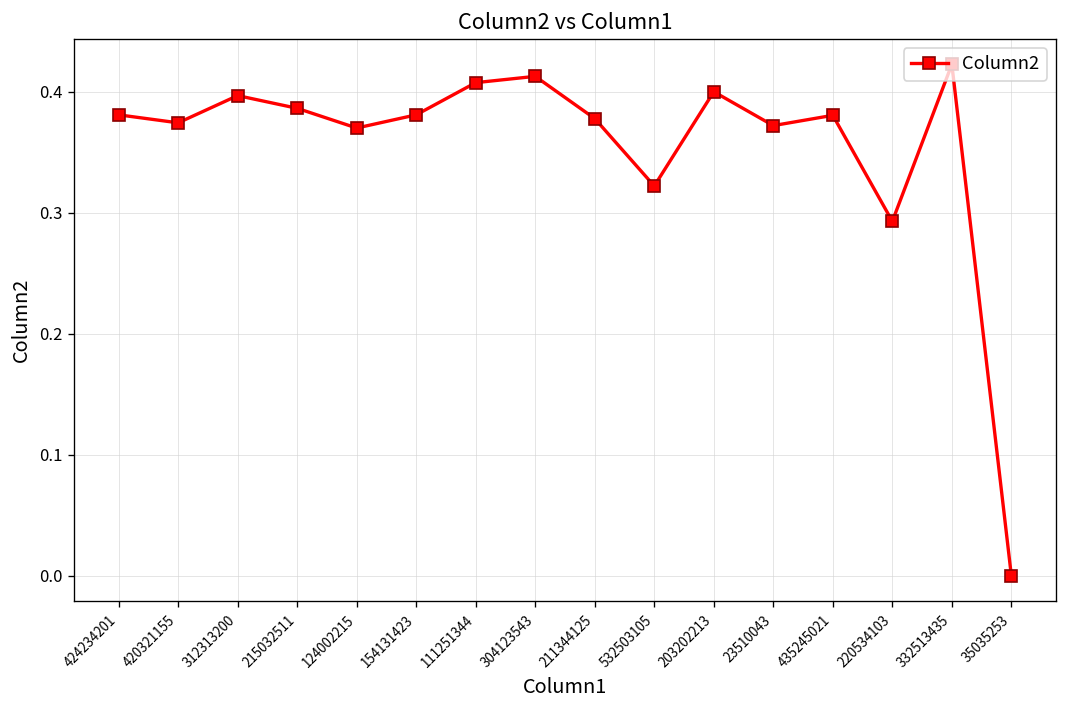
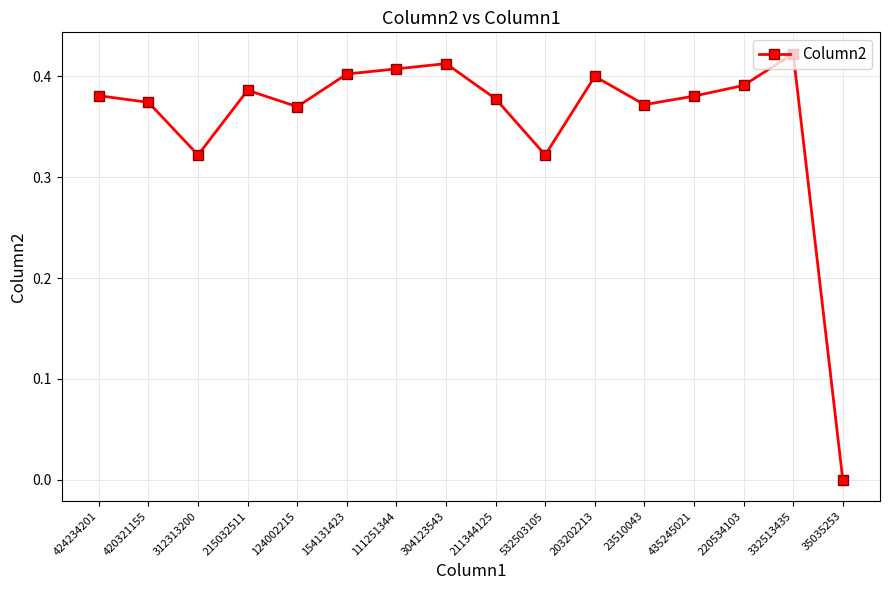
312313200: 0.397 -> 0.322
154131423: 0.381 -> 0.402
220534103: 0.293 -> 0.391
